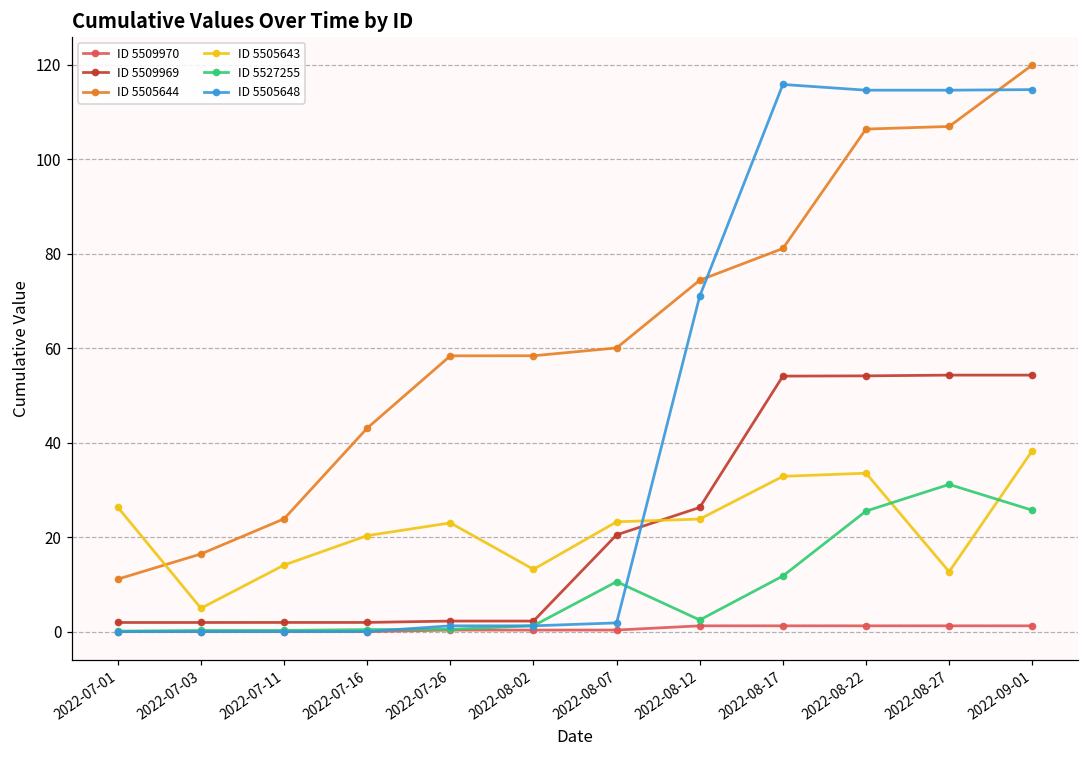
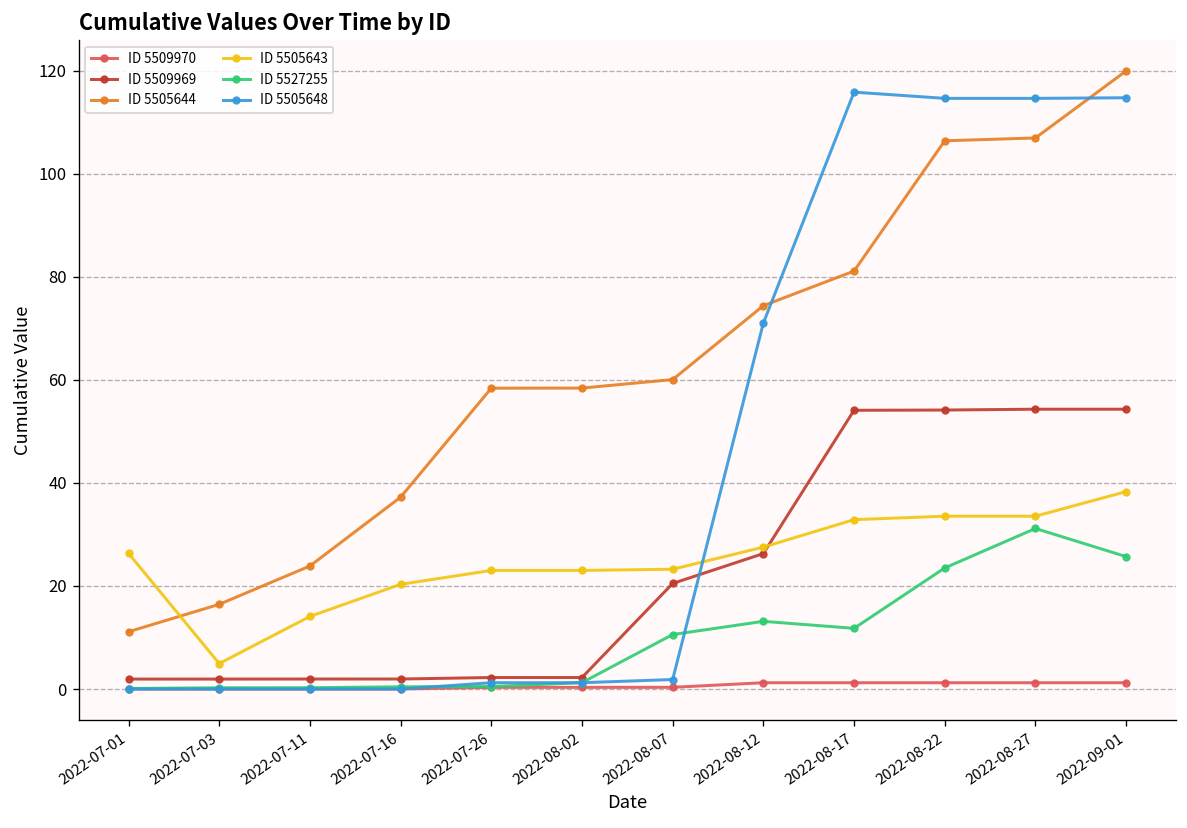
ID 5505644, 2022-07-16: 43 -> 37
ID 5505643, 2022-08-02: 13 -> 23
ID 5505643, 2022-08-12: 24 -> 28
ID 5527255, 2022-08-12: 2 -> 13
ID 5527255, 2022-08-22: 26 -> 23
ID 5505643, 2022-08-27: 13 -> 34
